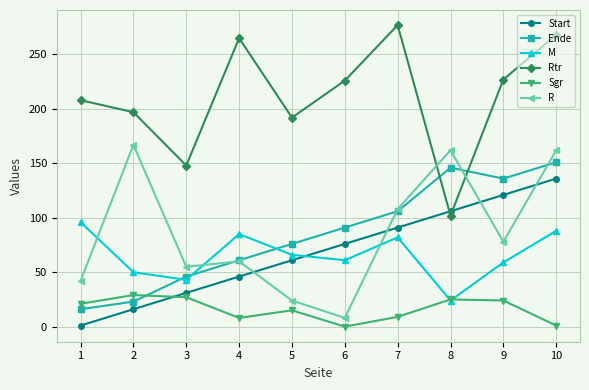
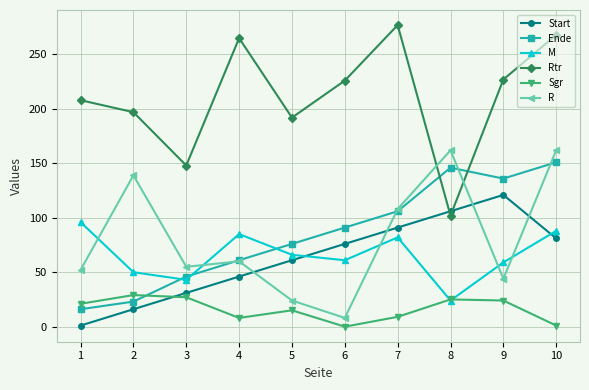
R, 1: 42 -> 52
R, 2: 167 -> 139
R, 9: 78 -> 44
Start, 10: 136 -> 81
